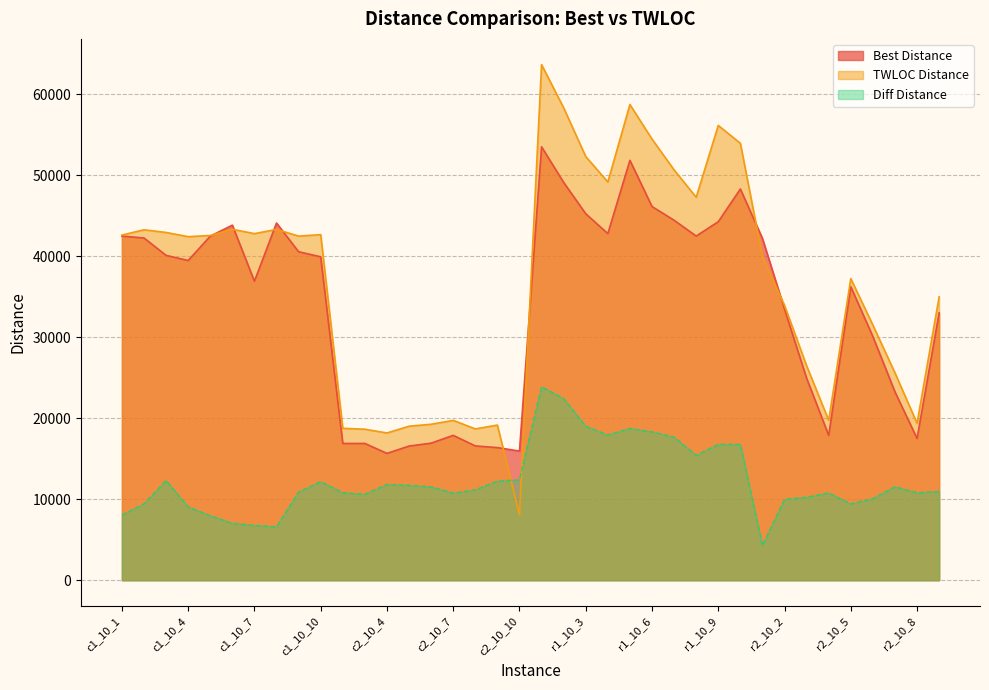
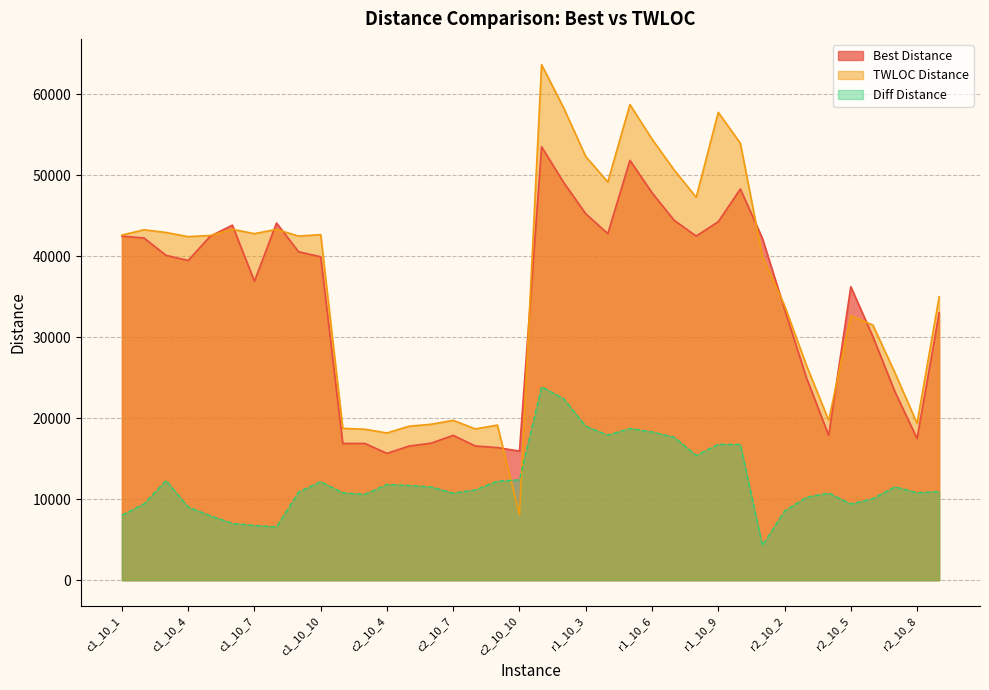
Best Distance, r1_10_6: 46000 -> 48000
TWLOC Distance, r1_10_9: 56000 -> 58000
Diff Distance, r2_10_2: 10000 -> 9000
TWLOC Distance, r2_10_5: 37000 -> 33000
